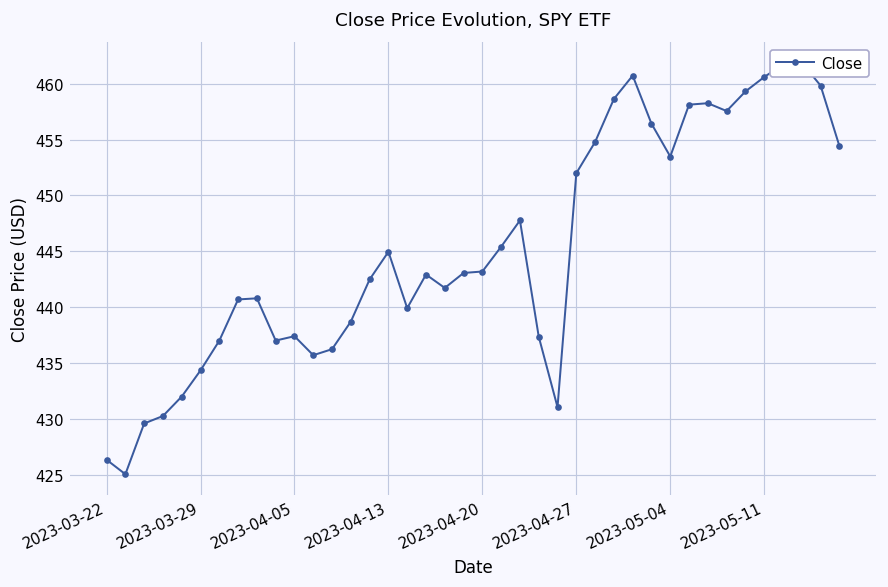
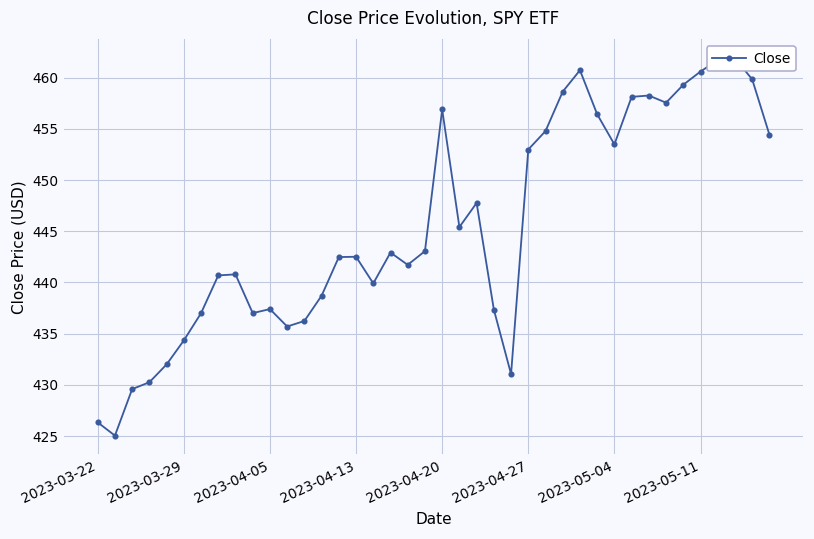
2023-04-13: 445 -> 443
2023-04-20: 443 -> 457
2023-04-27: 452 -> 453
